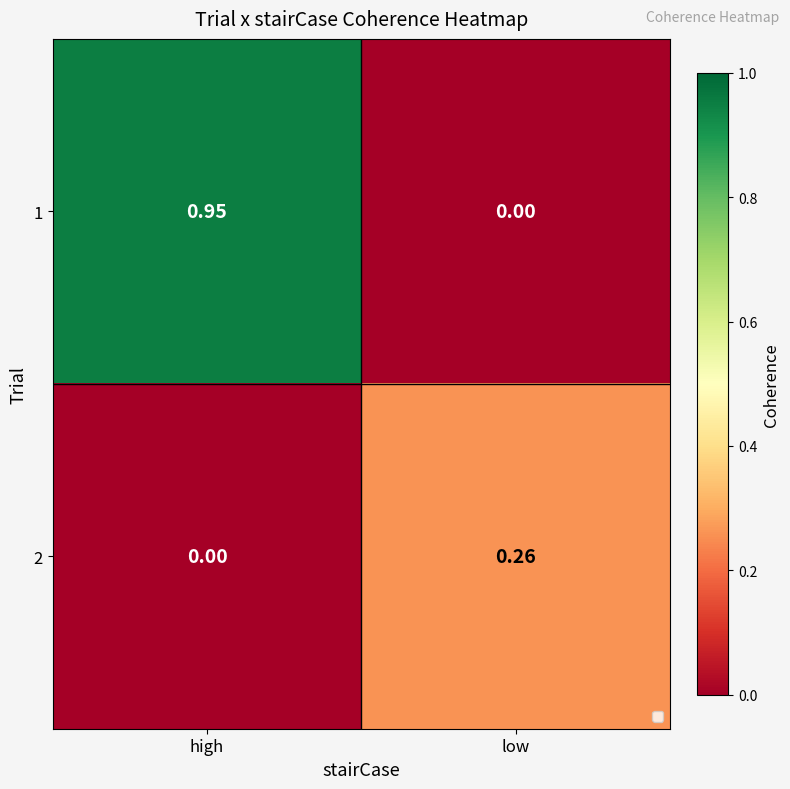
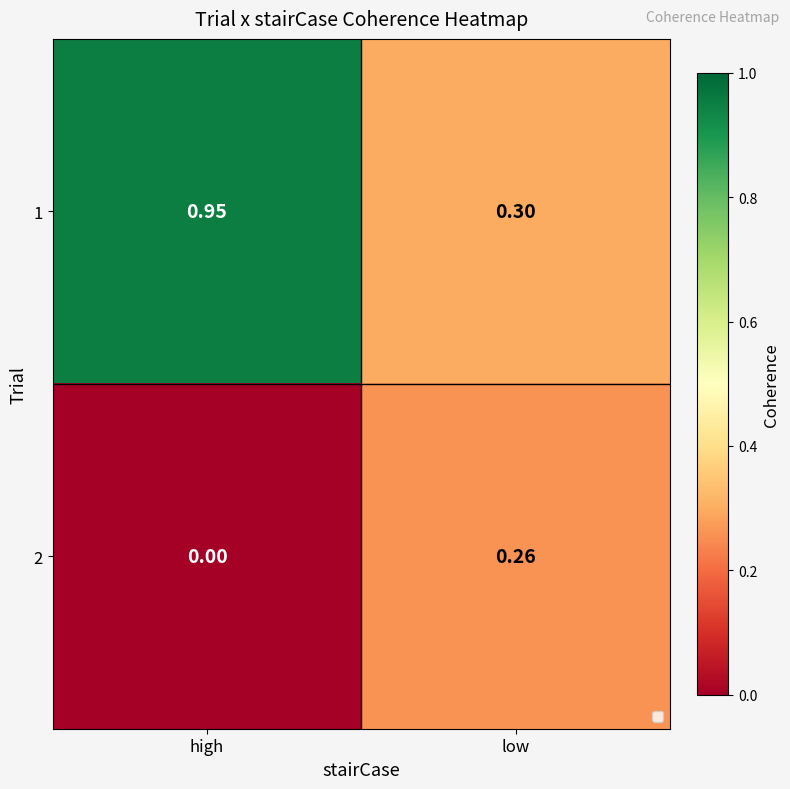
1, low: 0.00 -> 0.30
